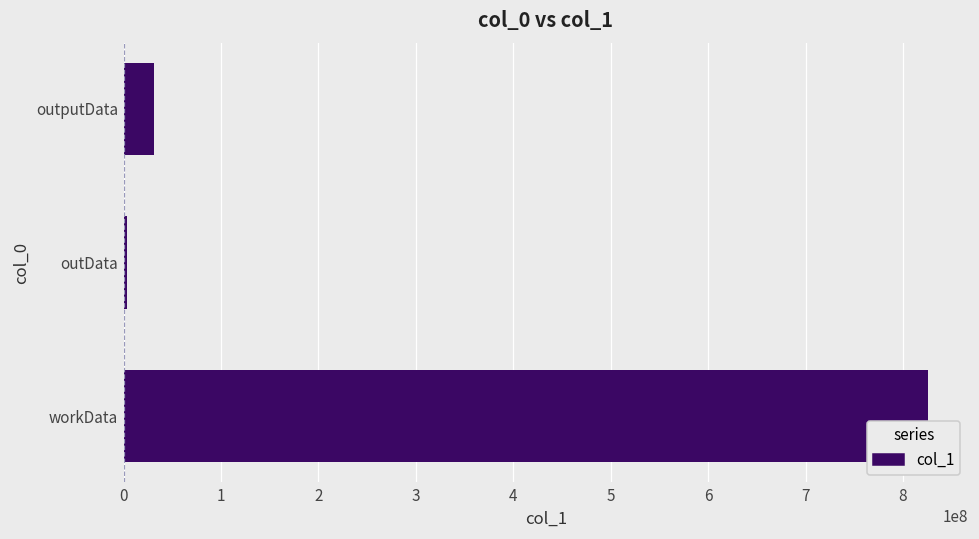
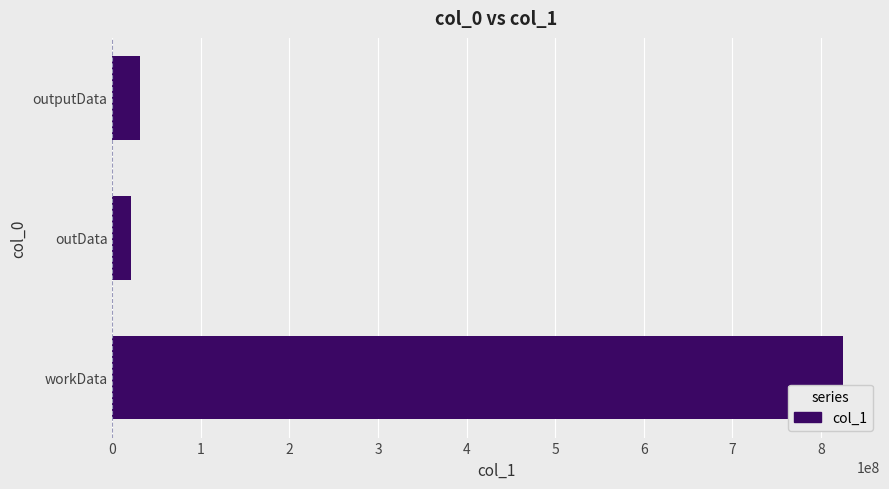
outData: 0 -> 20000000
